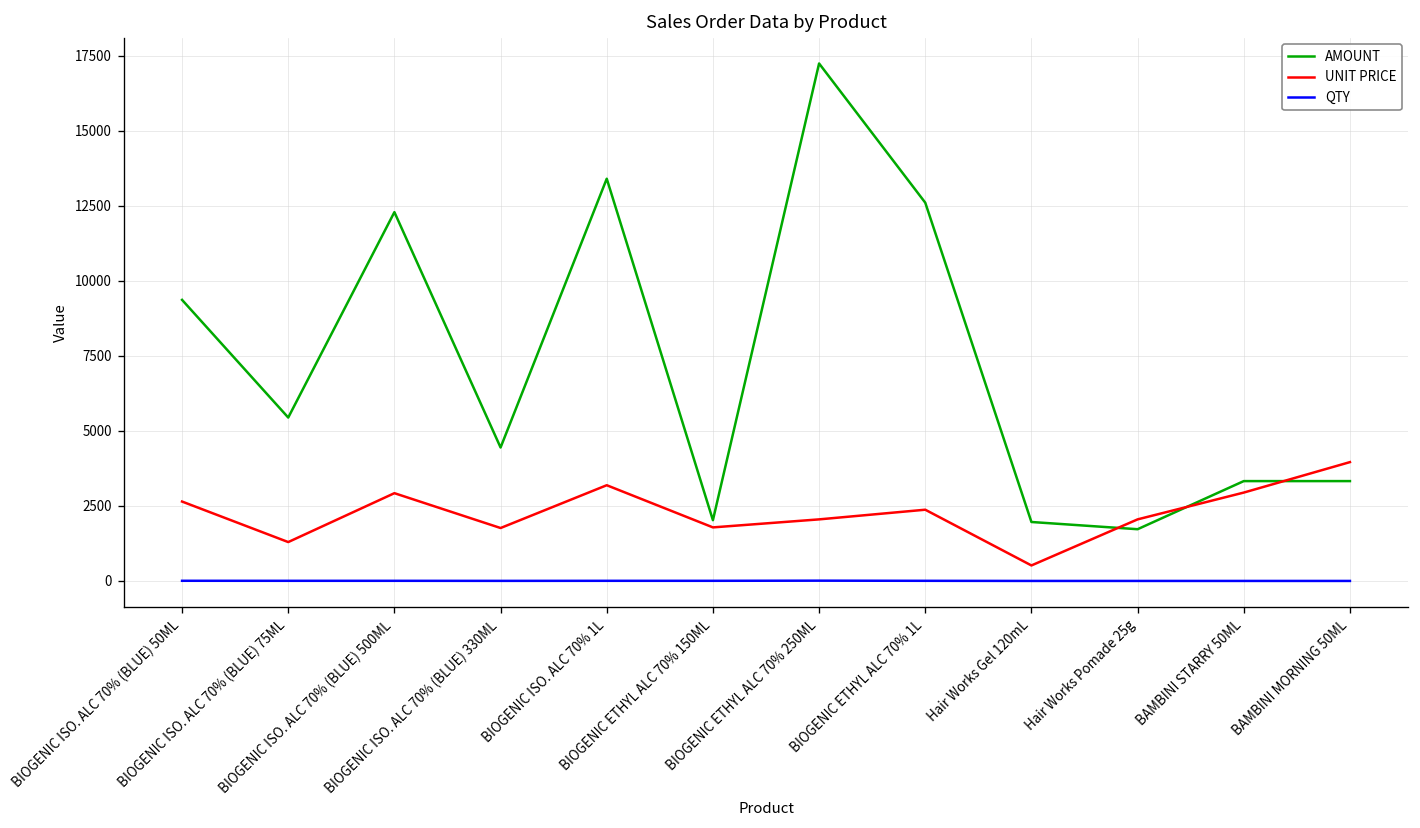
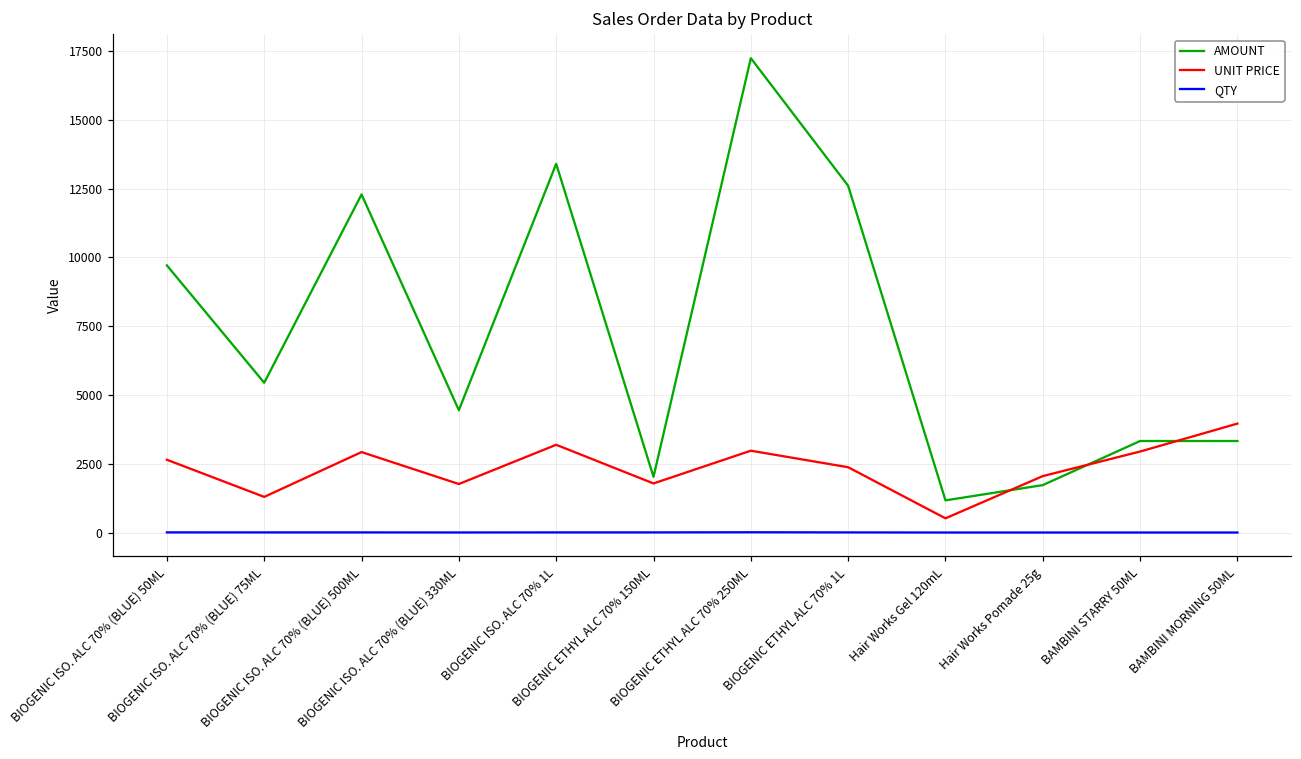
AMOUNT, BIOGENIC ISO. ALC 70% (BLUE) 50ML: 9400 -> 9700
UNIT PRICE, BIOGENIC ETHYL ALC 70% 250ML: 2100 -> 3000
AMOUNT, Hair Works Gel 120mL: 2000 -> 1200
